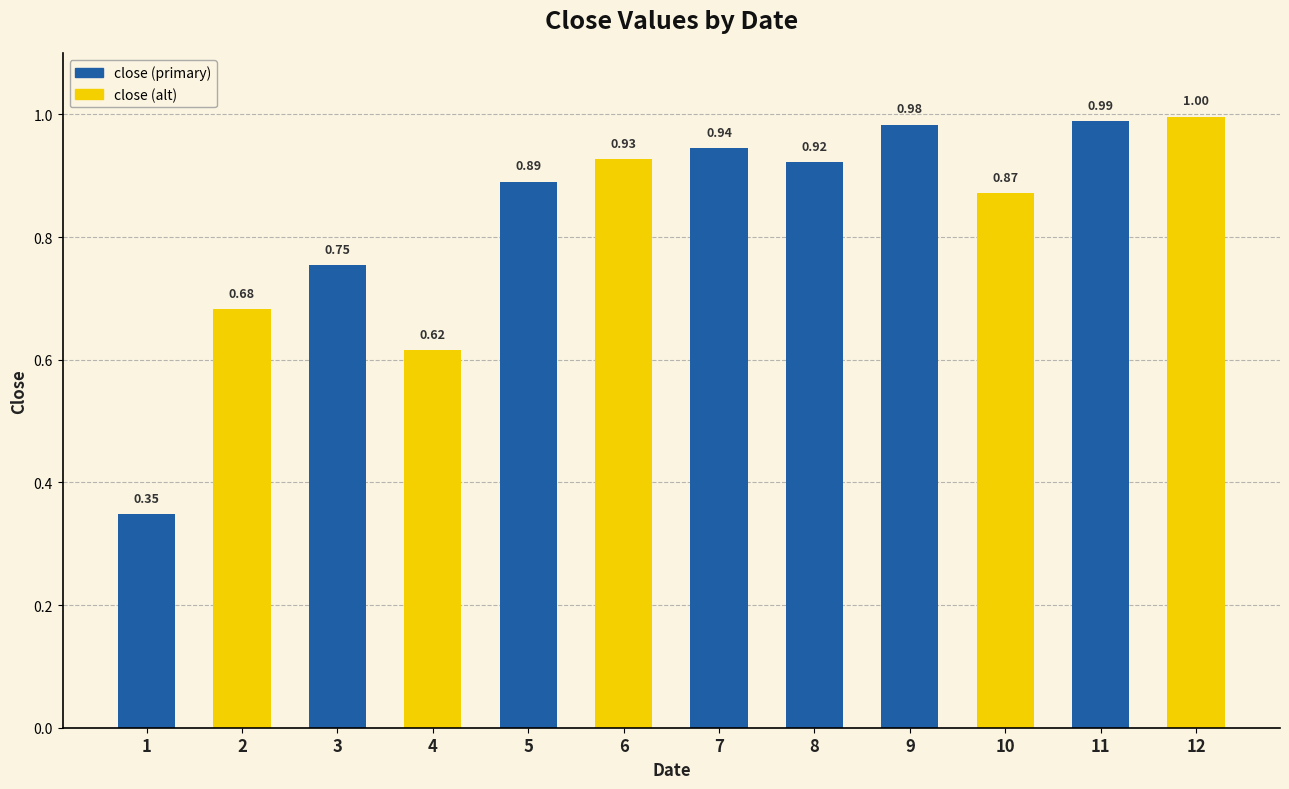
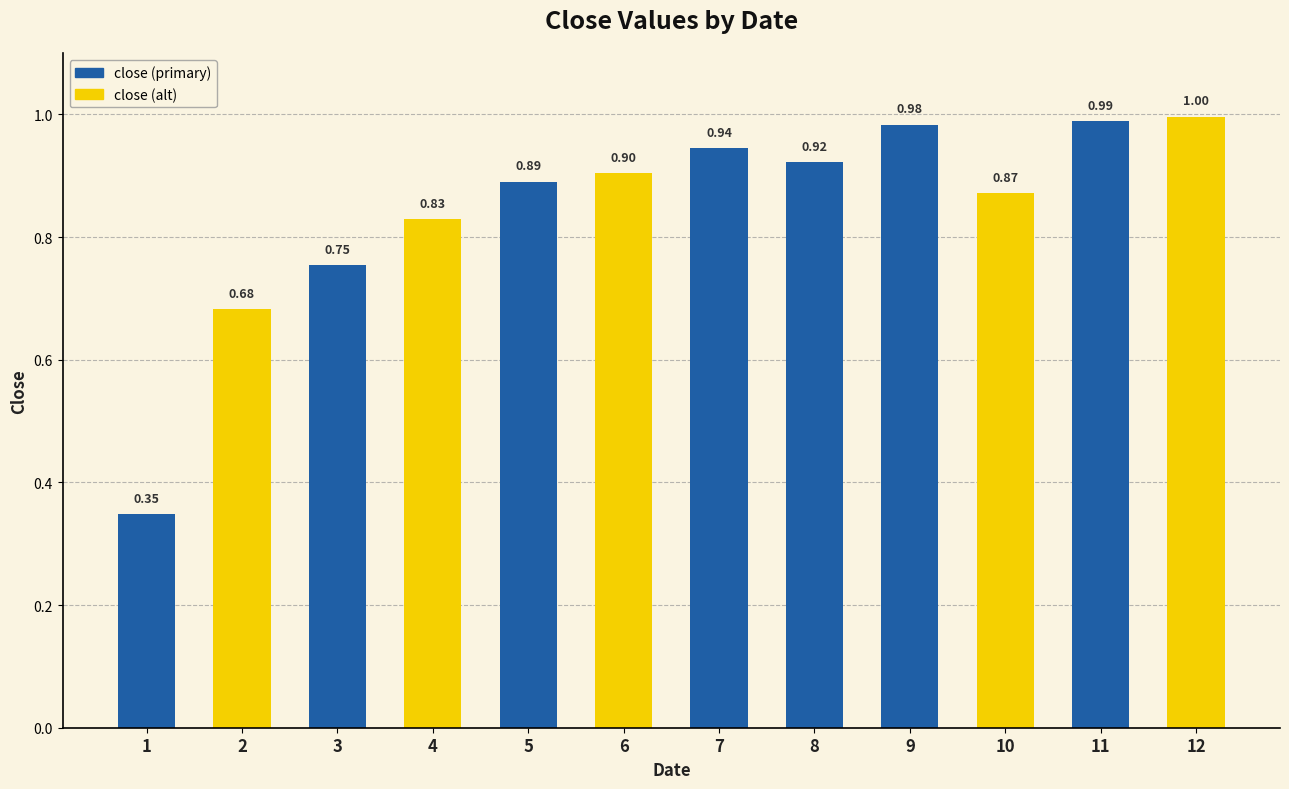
close (alt), 4: 0.62 -> 0.83
close (alt), 6: 0.93 -> 0.90
